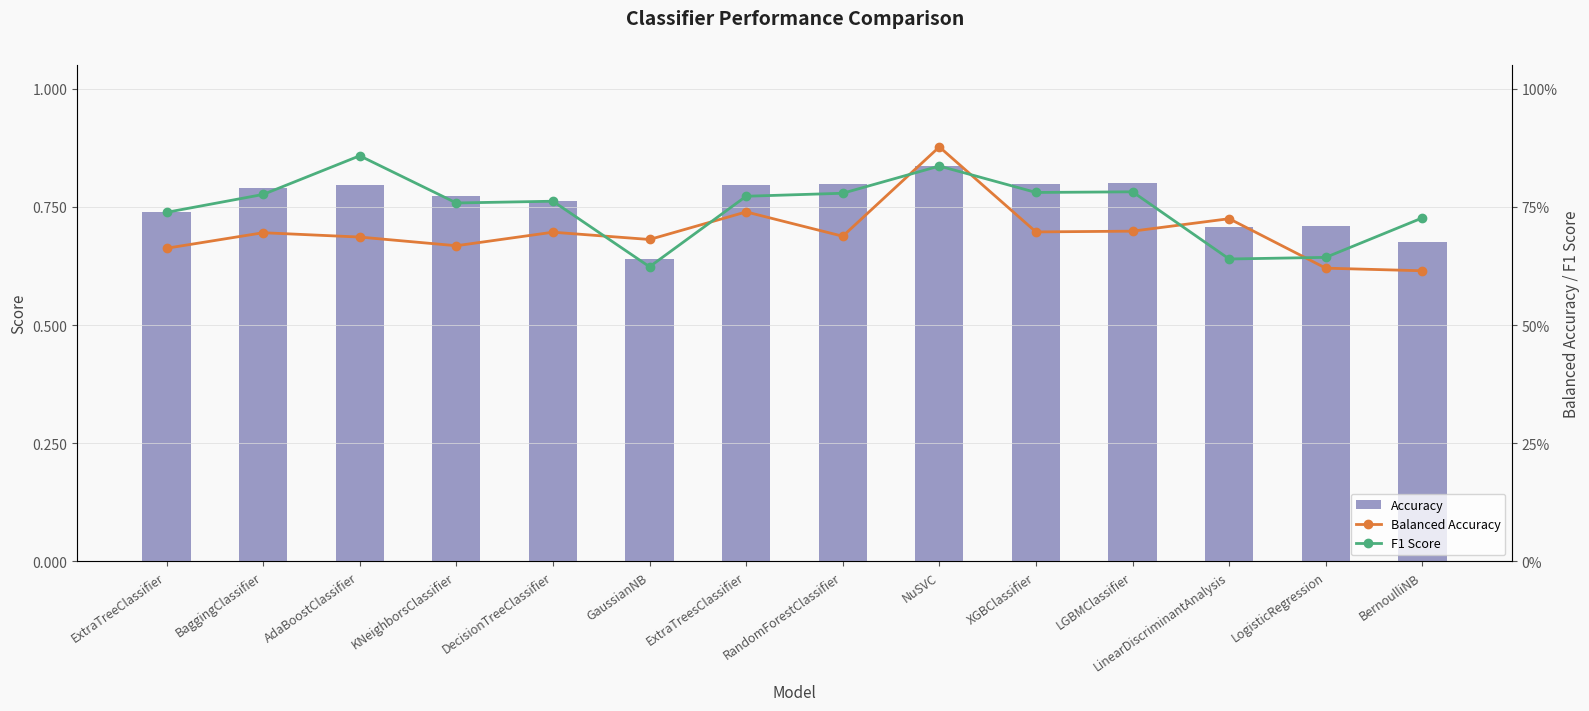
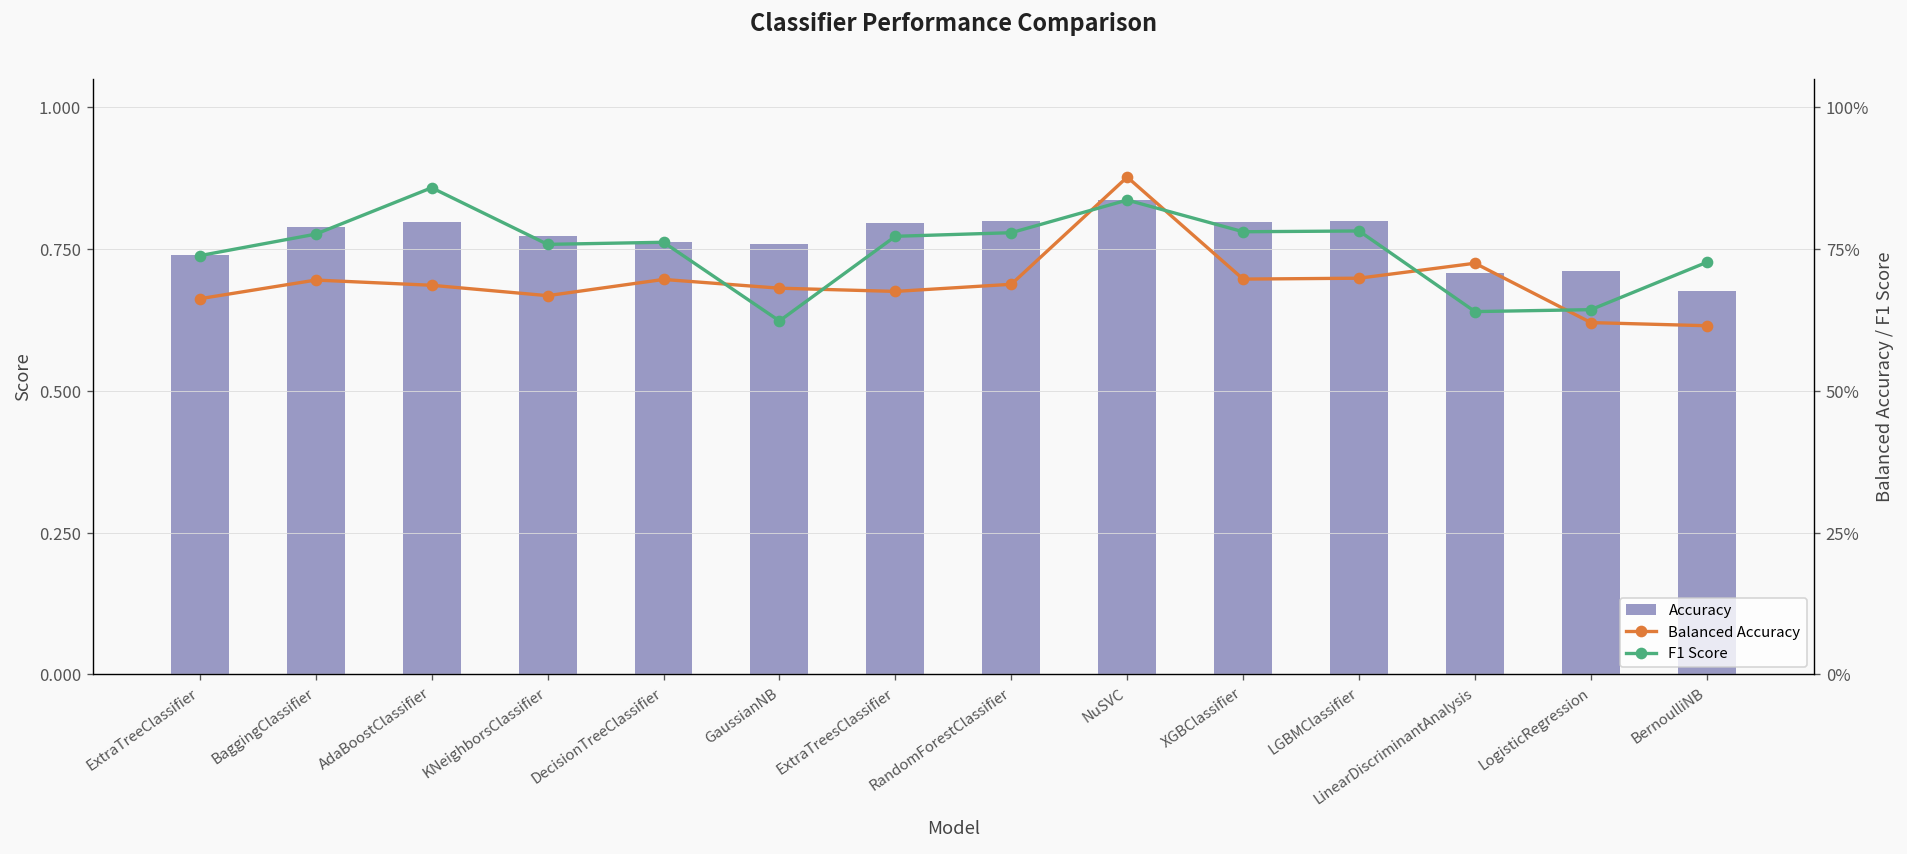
Accuracy, GaussianNB: 0.64 -> 0.76
Balanced Accuracy, ExtraTreesClassifier: 74% -> 68%
